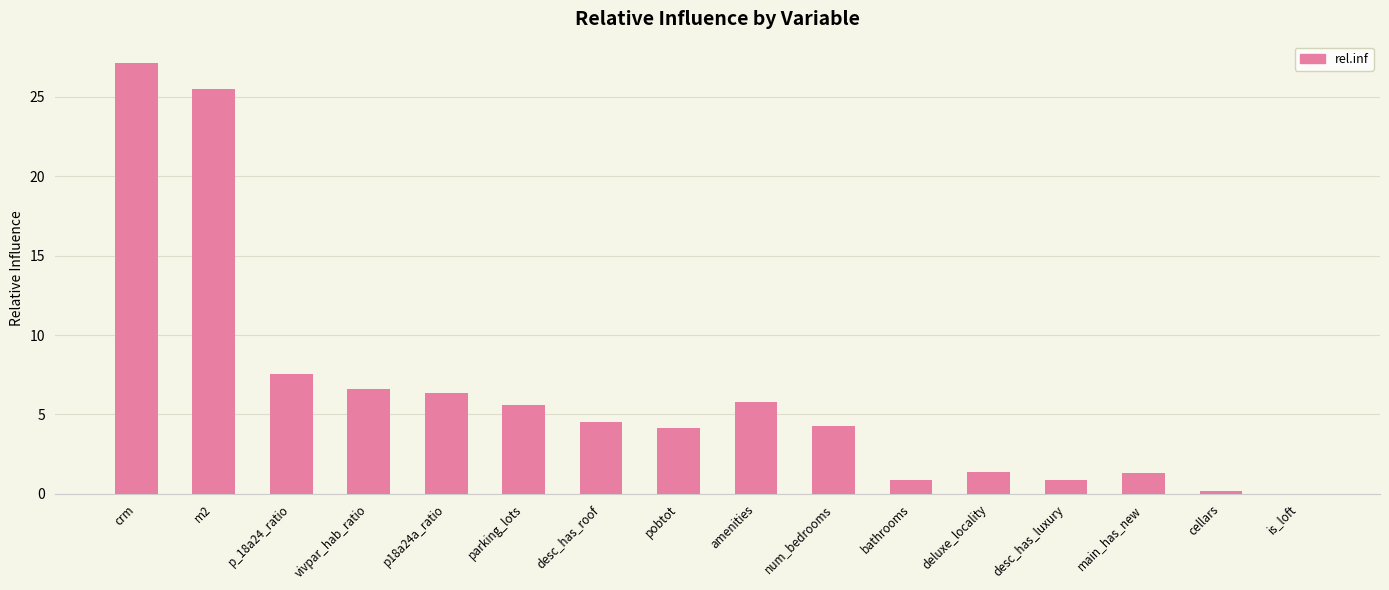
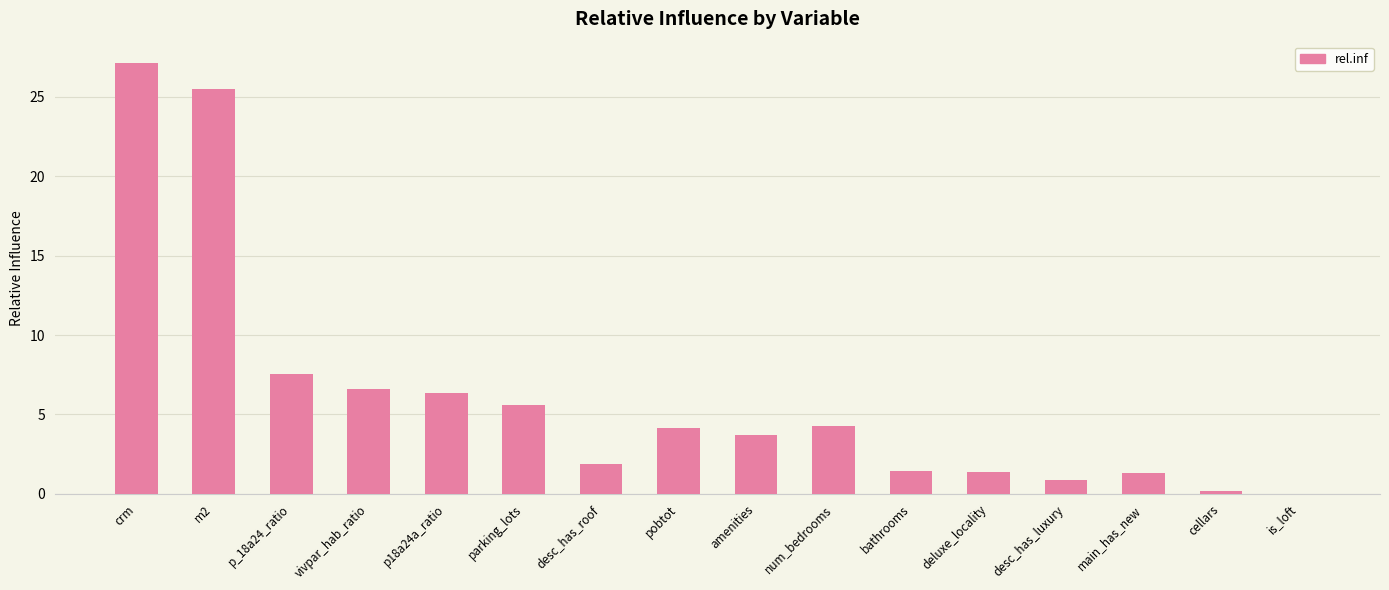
desc_has_roof: 4.6 -> 1.9
amenities: 5.8 -> 3.7
bathrooms: 0.9 -> 1.4
